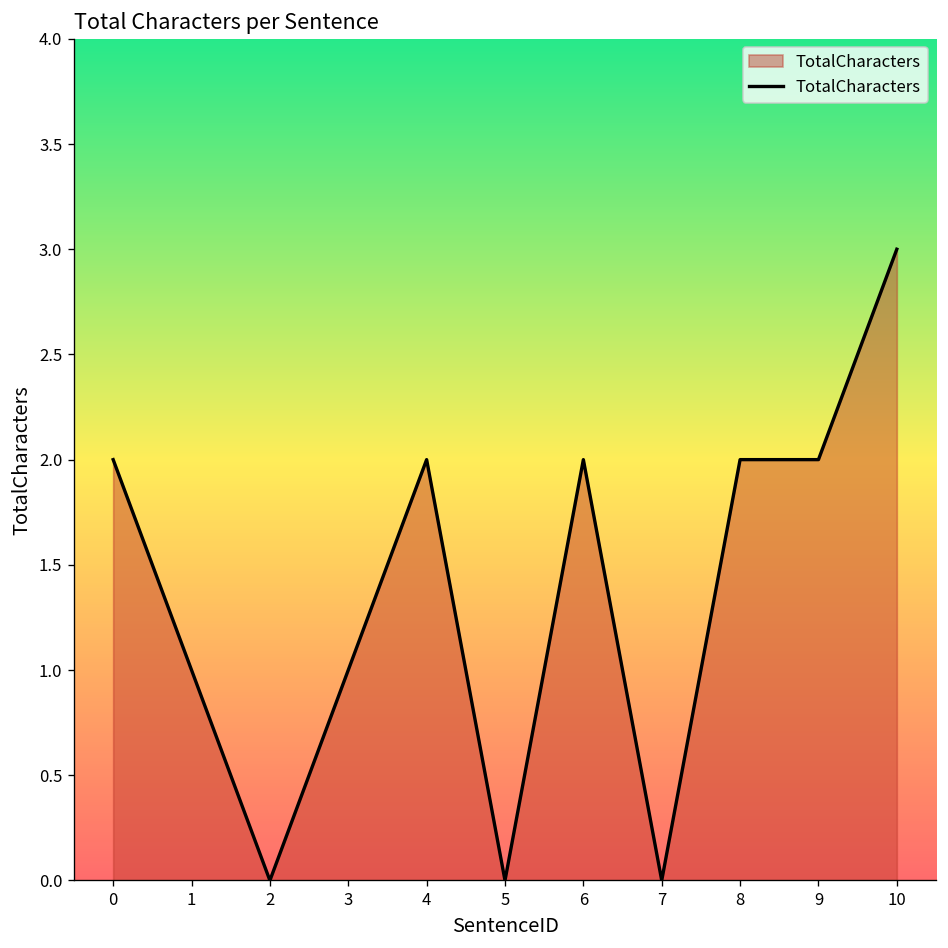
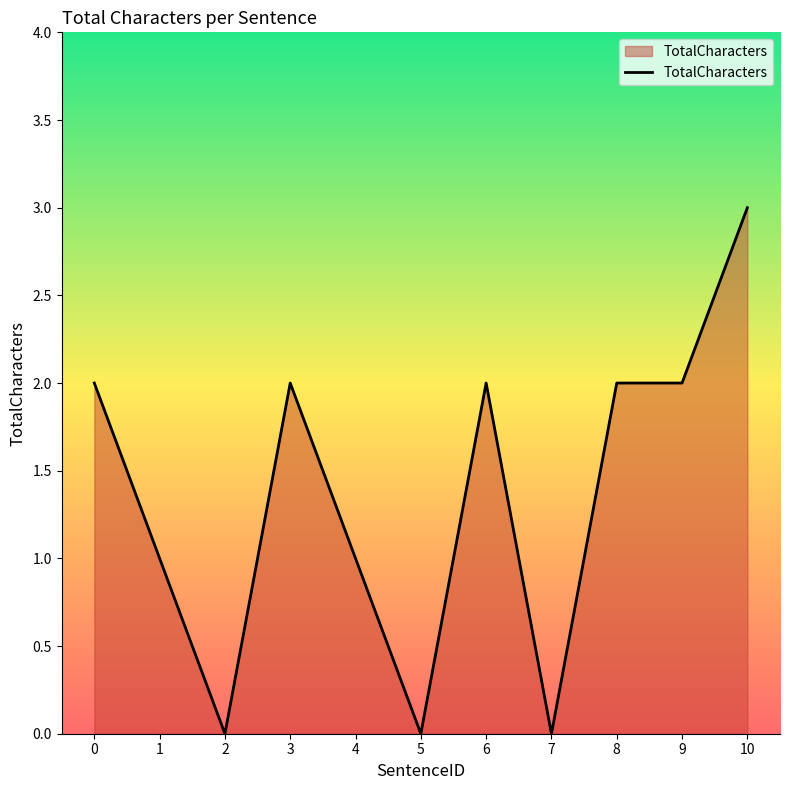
3: 1 -> 2
4: 2 -> 1
